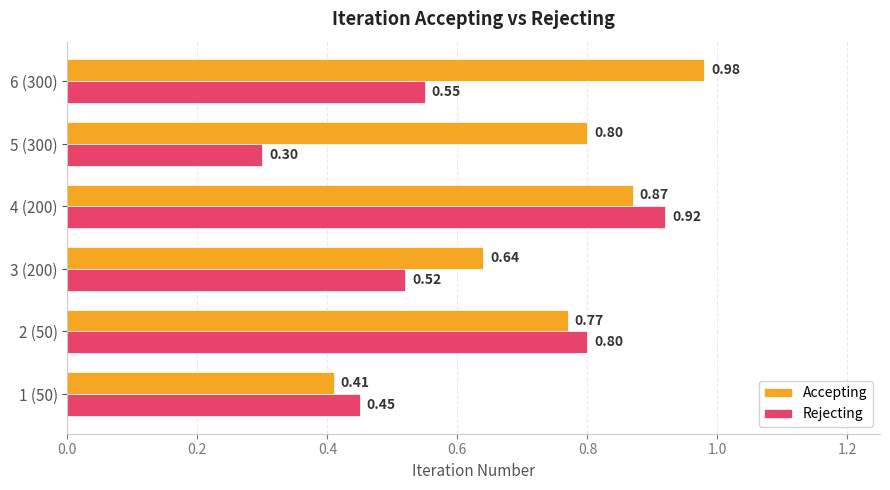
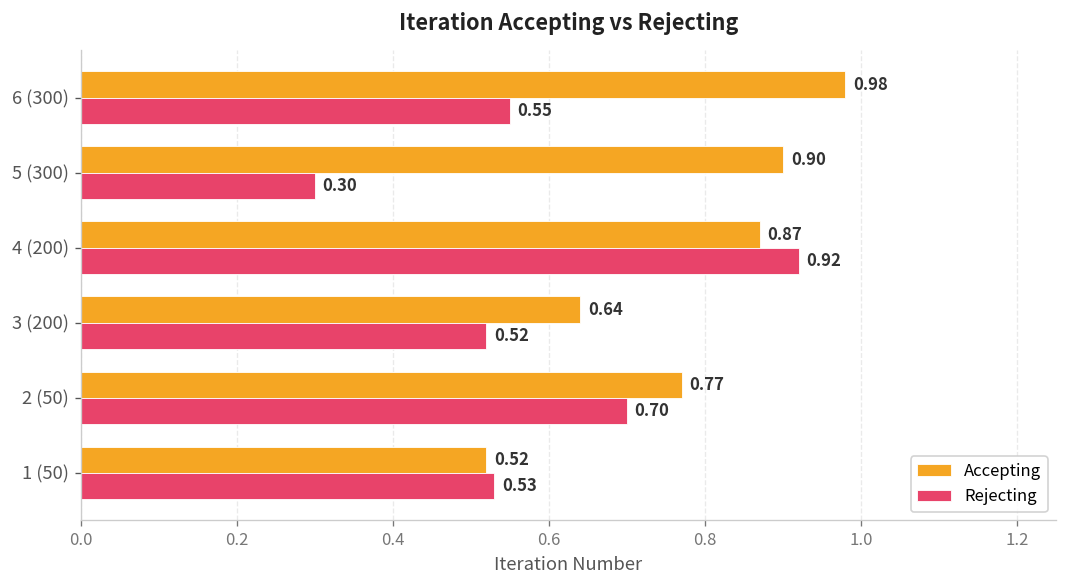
Accepting, 5 (300): 0.80 -> 0.90
Rejecting, 2 (50): 0.80 -> 0.70
Accepting, 1 (50): 0.41 -> 0.52
Rejecting, 1 (50): 0.45 -> 0.53
